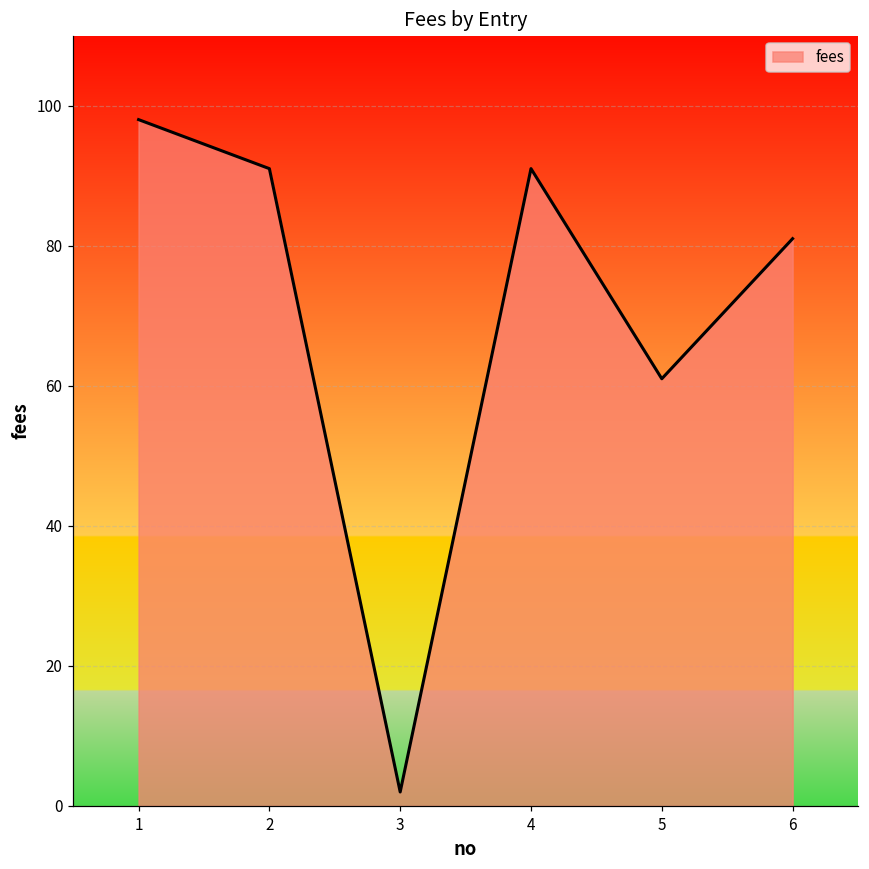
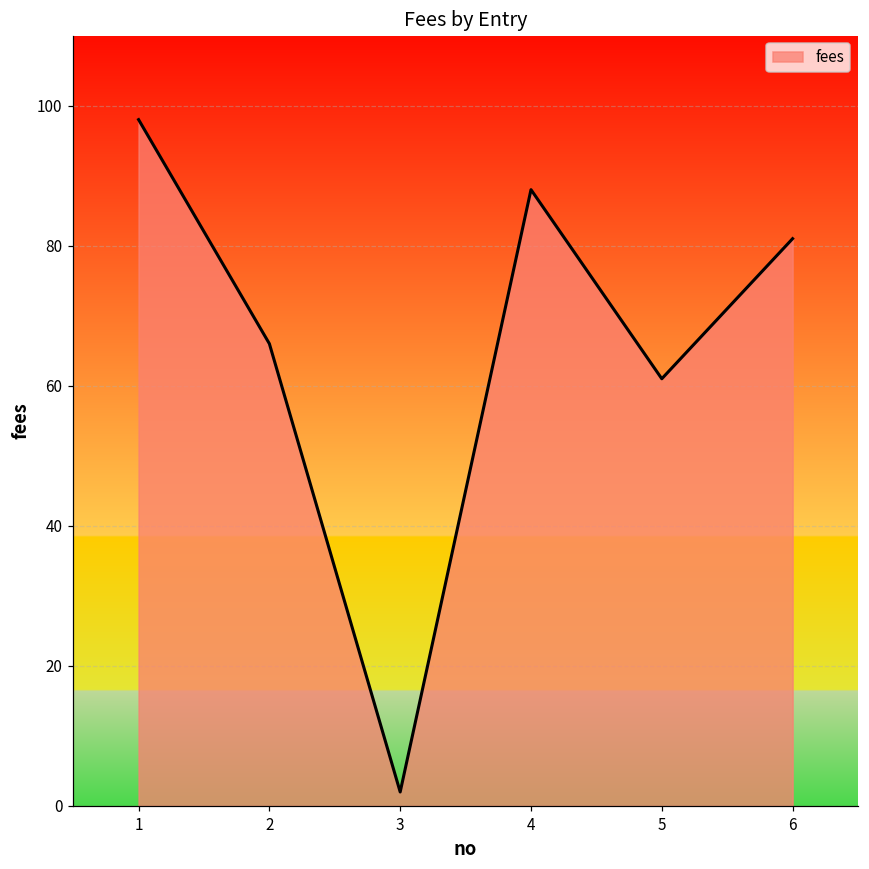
2: 91 -> 66
4: 91 -> 88
